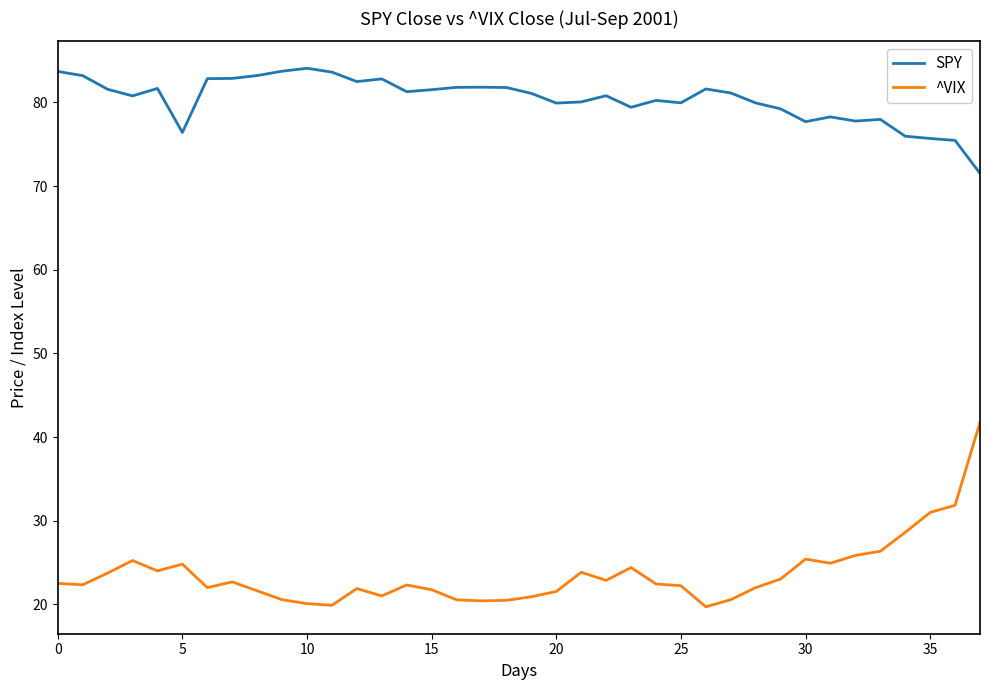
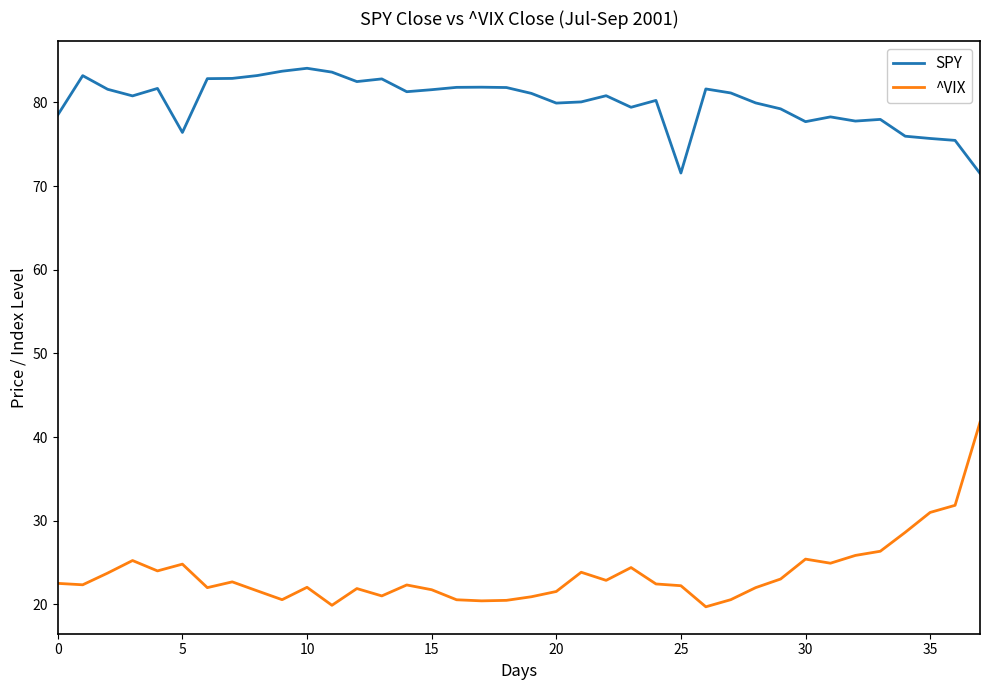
SPY, 0: 84 -> 79
^VIX, 10: 20 -> 22
SPY, 25: 80 -> 72
